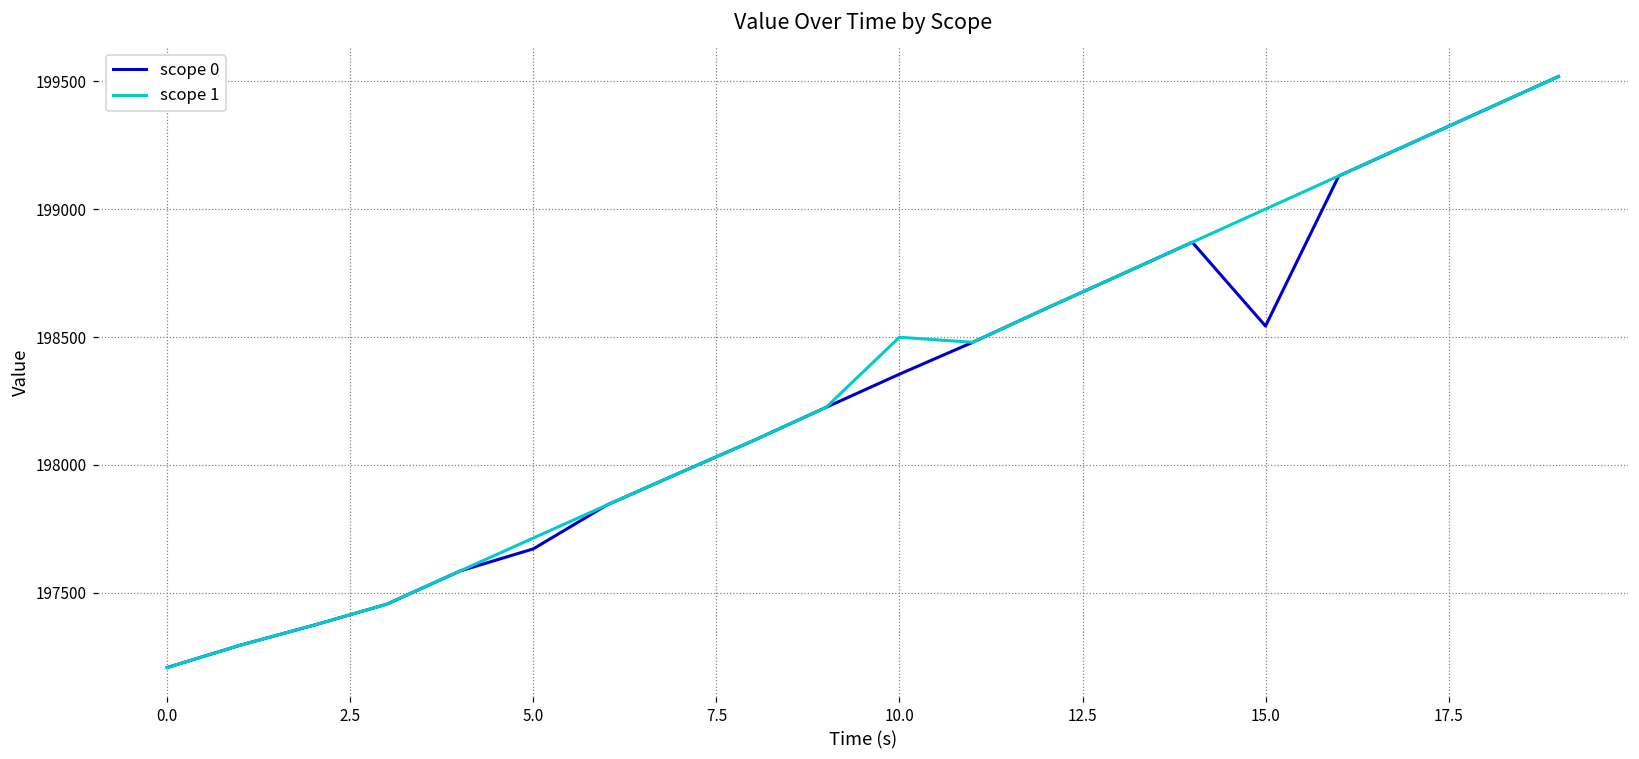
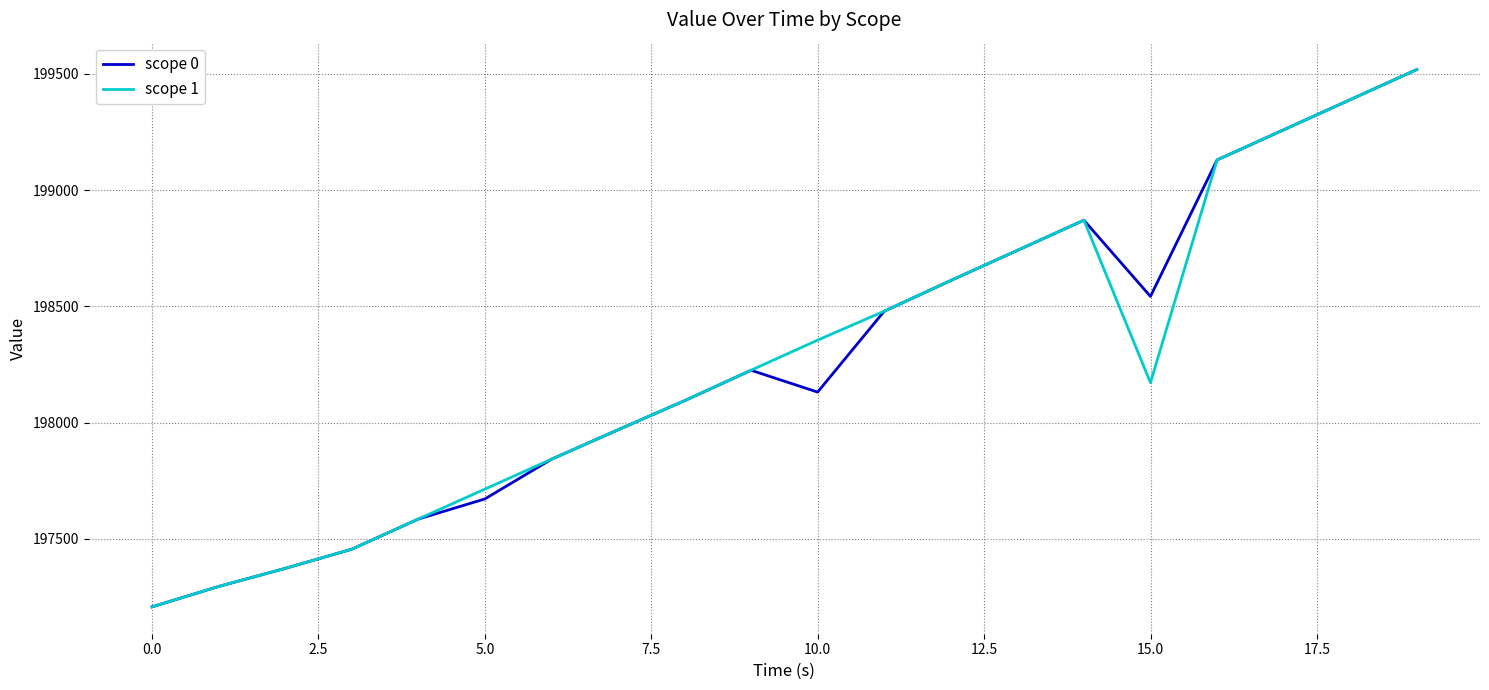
scope 0, 10.0: 198350 -> 198130
scope 1, 10.0: 198500 -> 198350
scope 1, 15.0: 199000 -> 198170
